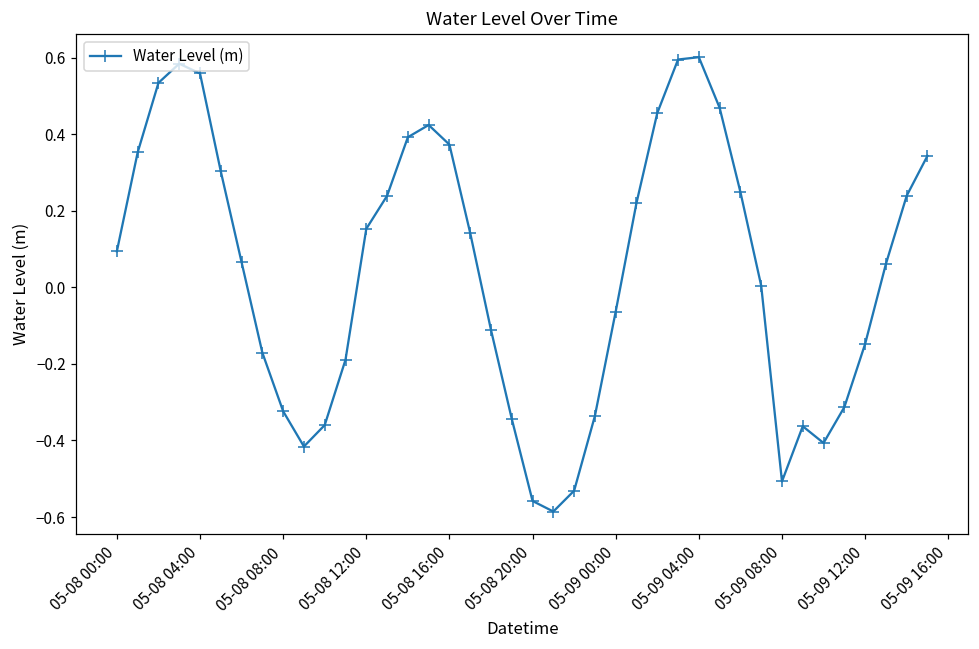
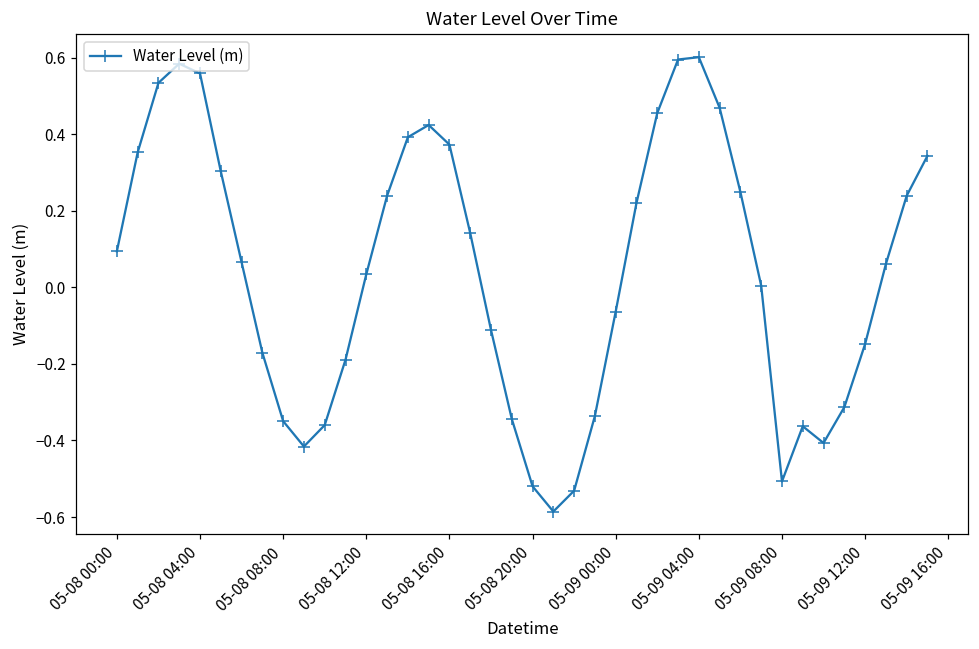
05-08 08:00: -0.32 -> -0.35
05-08 12:00: 0.15 -> 0.03
05-08 20:00: -0.56 -> -0.52
